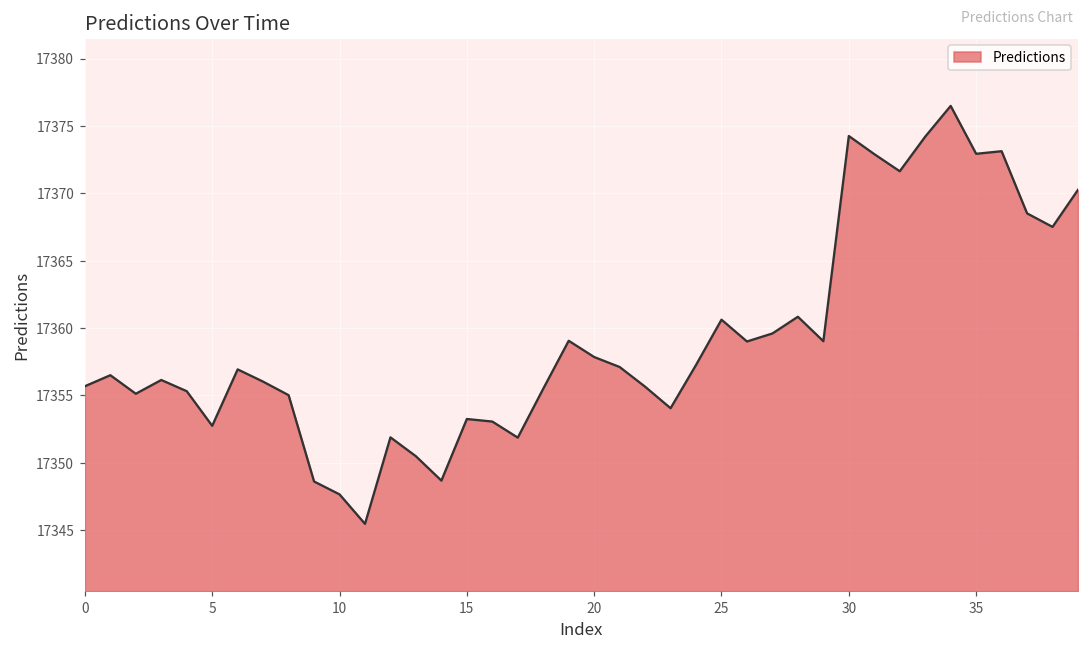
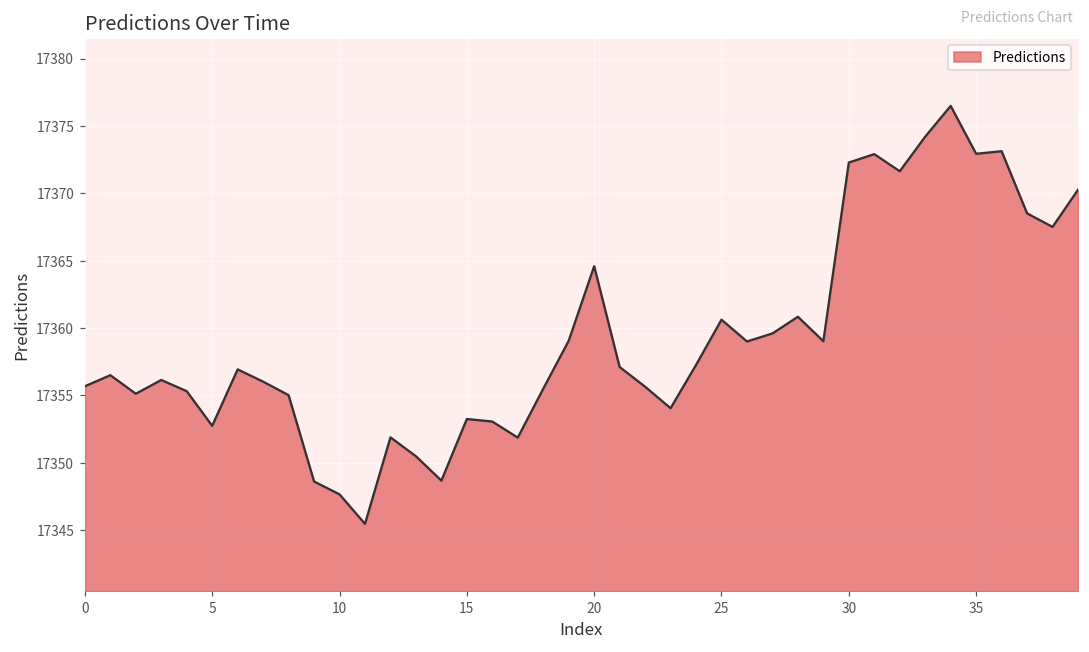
20: 17357.8 -> 17364.6
30: 17374.3 -> 17372.3
